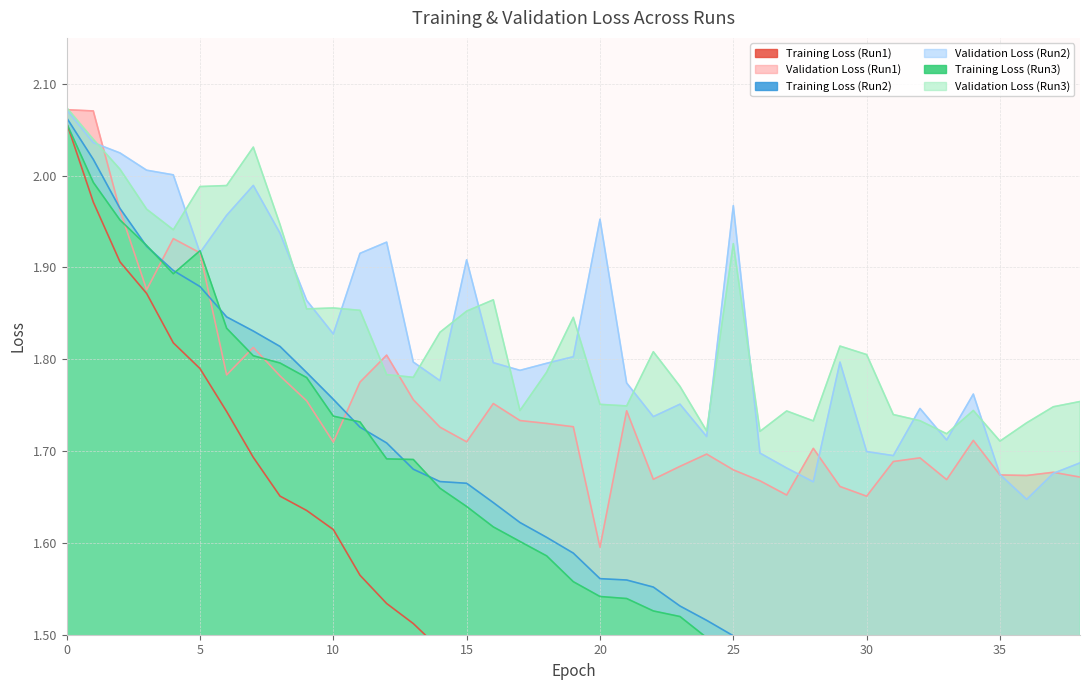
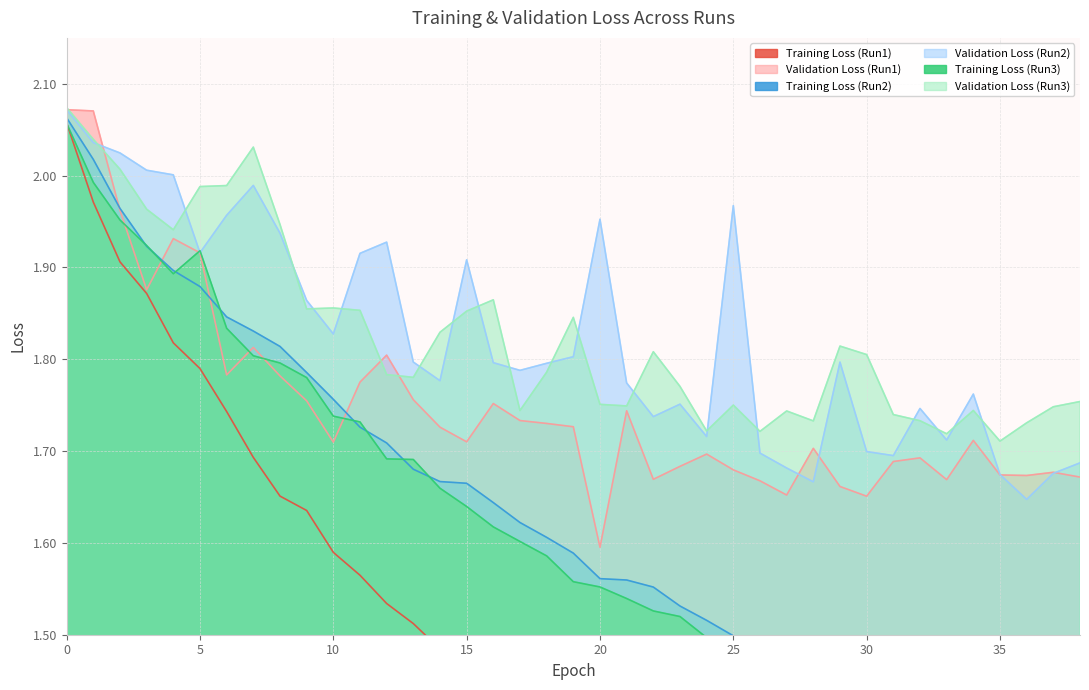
Training Loss (Run1), 10: 1.61 -> 1.59
Training Loss (Run3), 20: 1.54 -> 1.55
Validation Loss (Run3), 25: 1.93 -> 1.75
